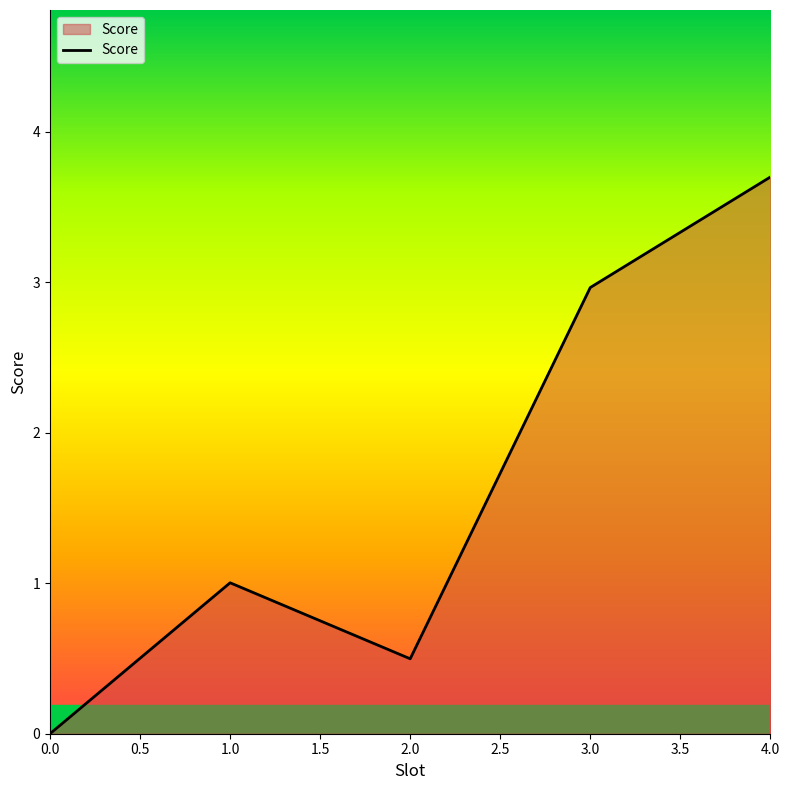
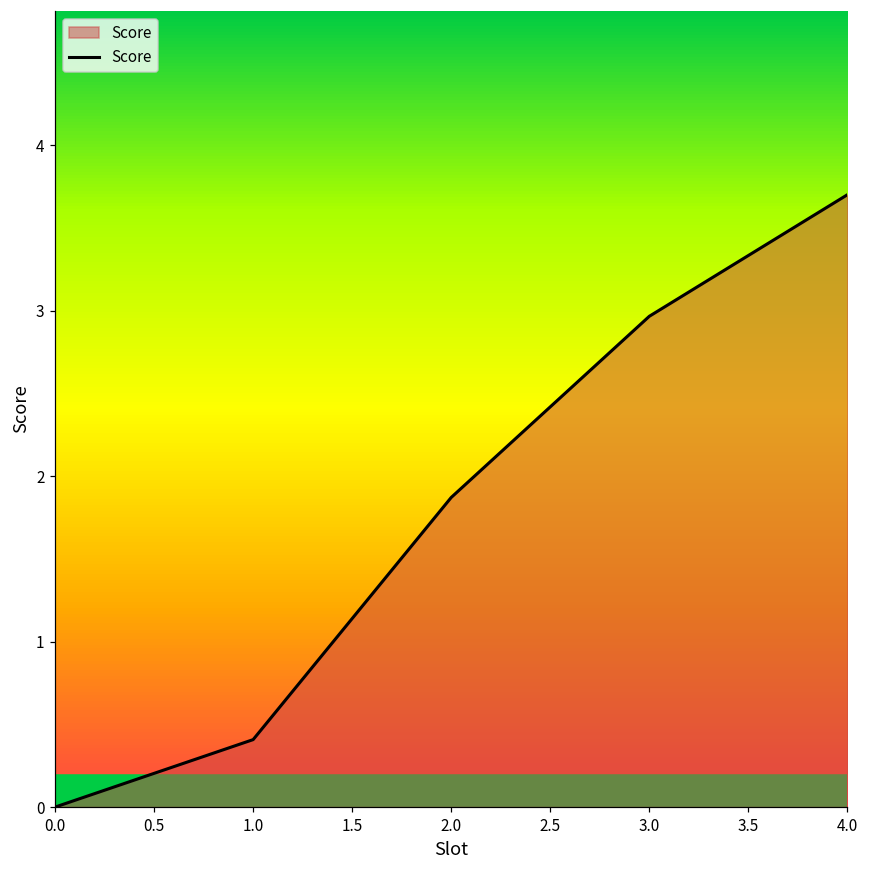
1.0: 1.00 -> 0.41
2.0: 0.50 -> 1.87
